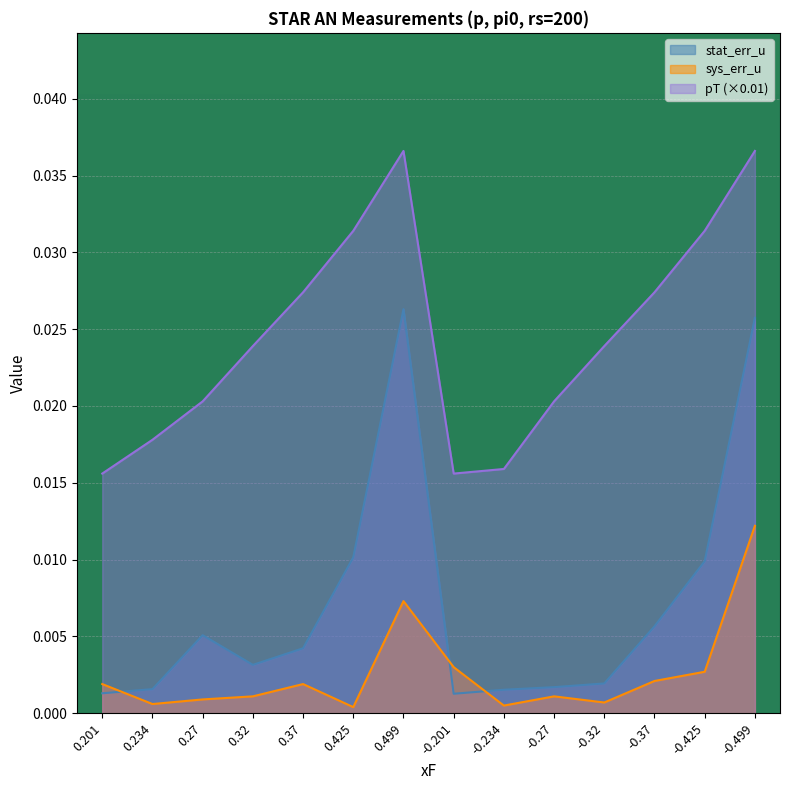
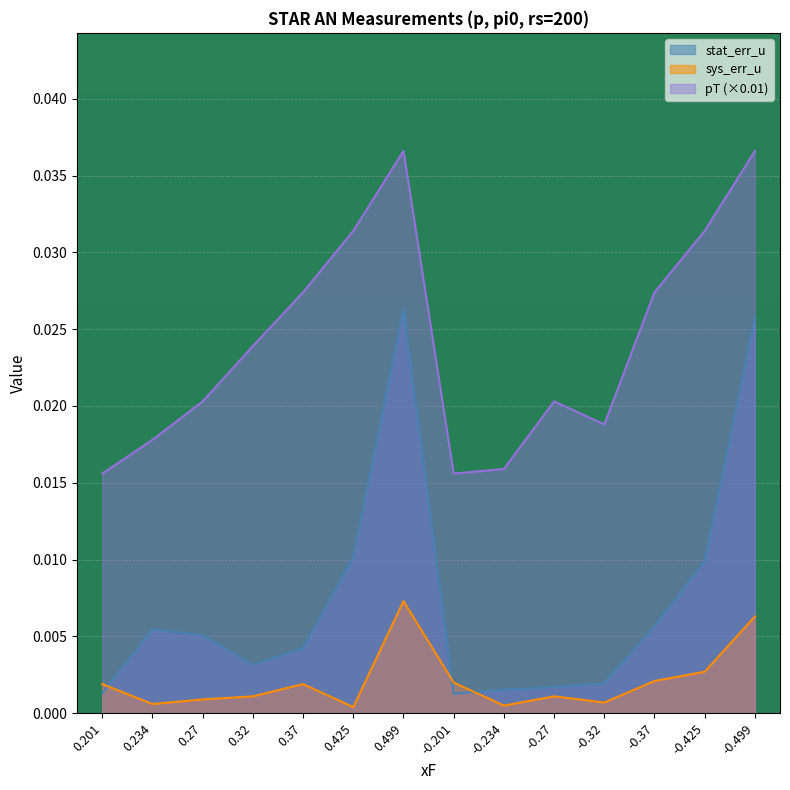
stat_err_u, 0.234: 0.0016 -> 0.0055
sys_err_u, -0.201: 0.003 -> 0.002
pT (×0.01), -0.32: 0.0239 -> 0.0188
sys_err_u, -0.499: 0.0122 -> 0.0063
